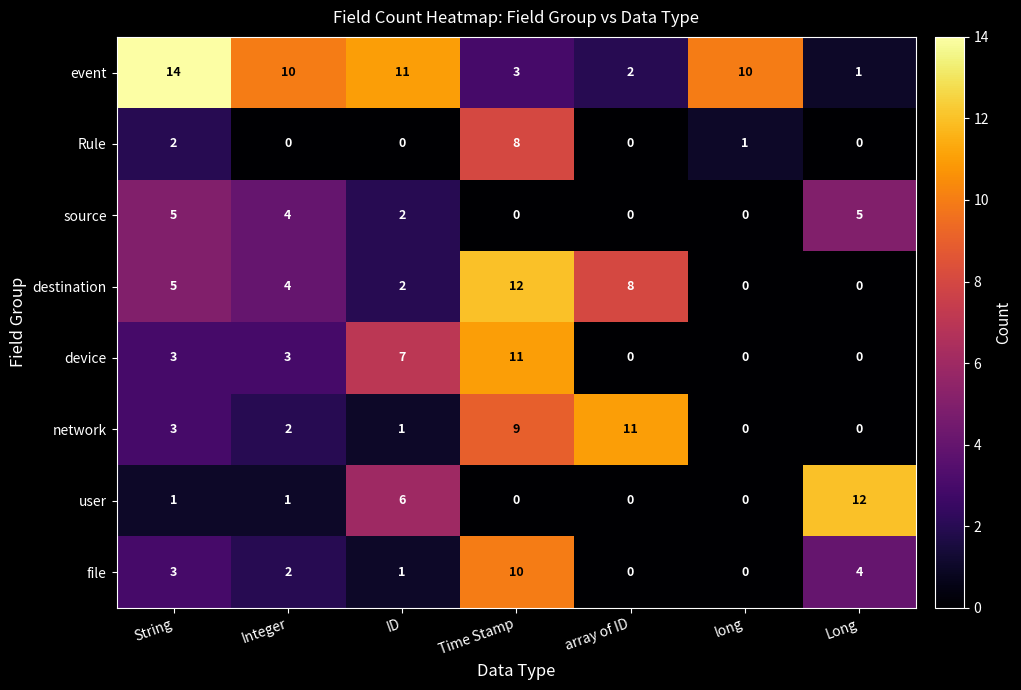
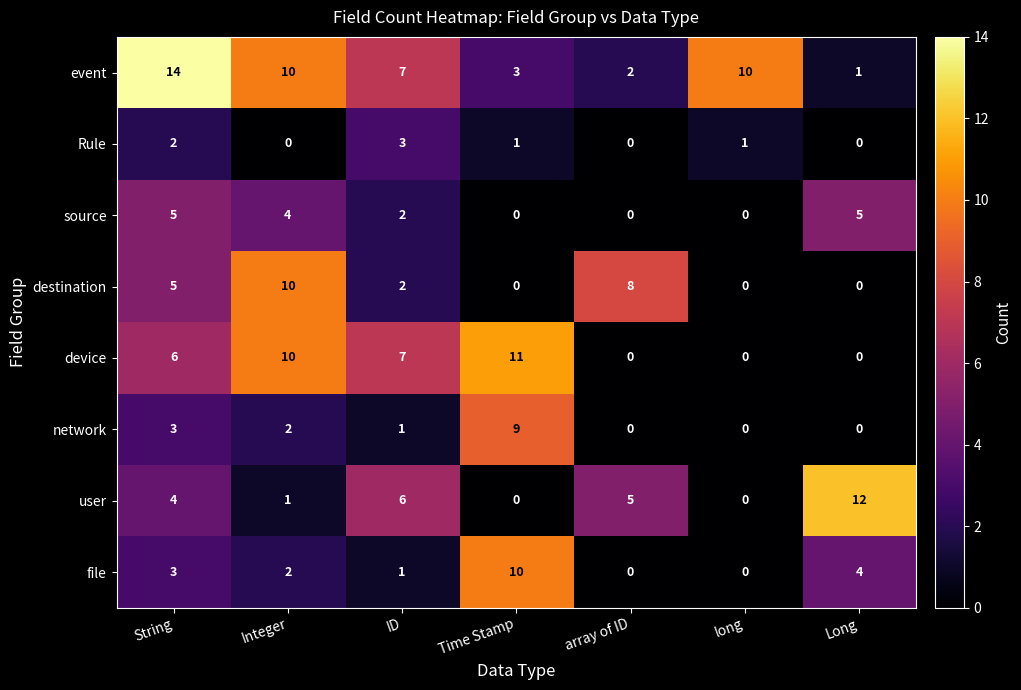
event, ID: 11 -> 7
Rule, ID: 0 -> 3
Rule, Time Stamp: 8 -> 1
destination, Integer: 4 -> 10
destination, Time Stamp: 12 -> 0
device, String: 3 -> 6
device, Integer: 3 -> 10
network, array of ID: 11 -> 0
user, String: 1 -> 4
user, array of ID: 0 -> 5
